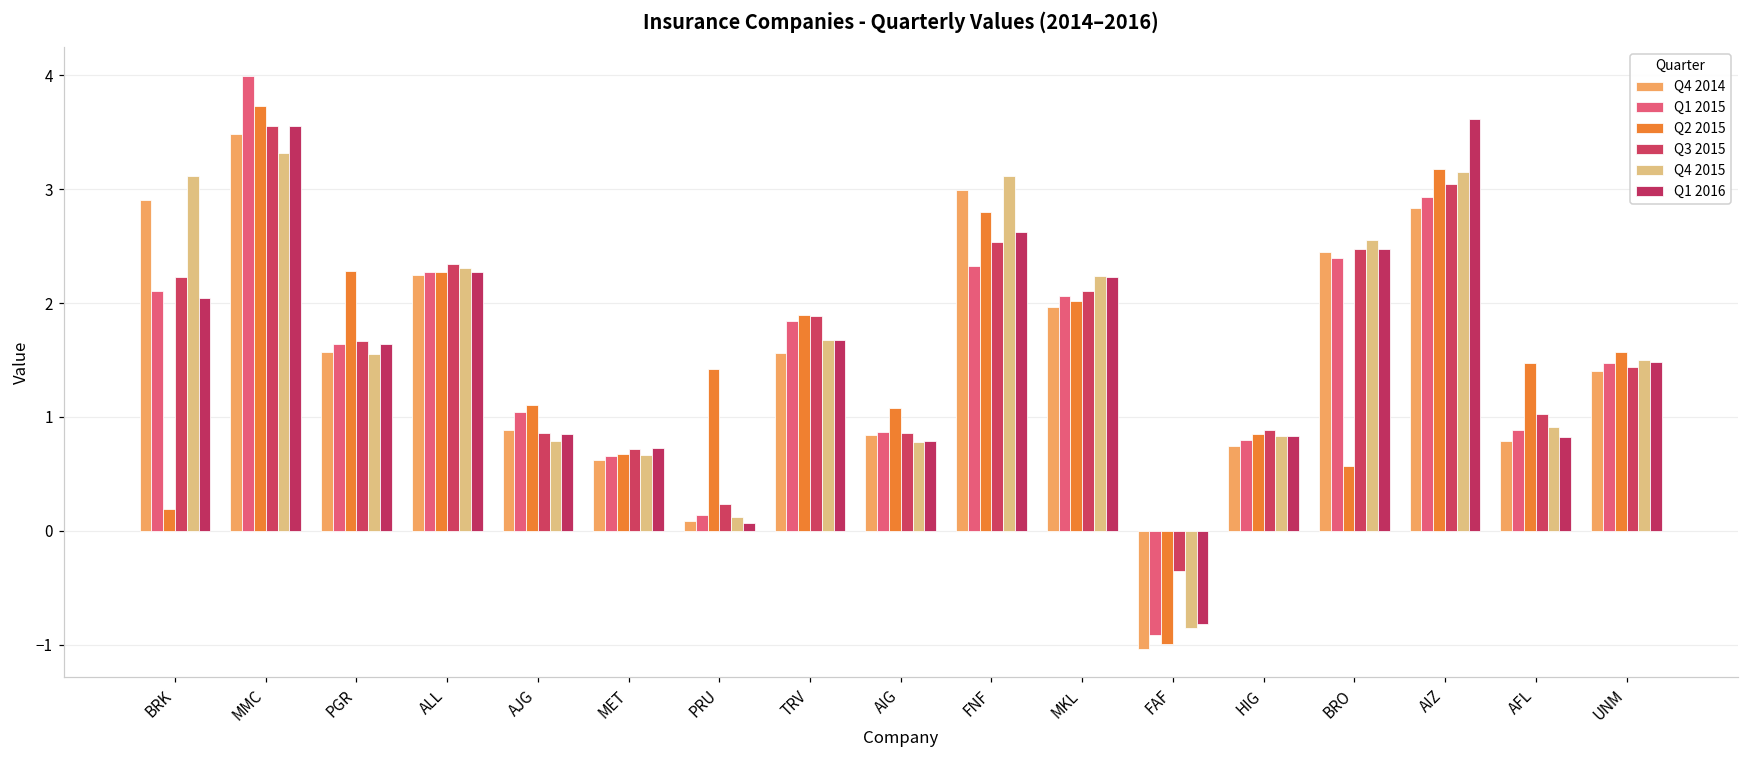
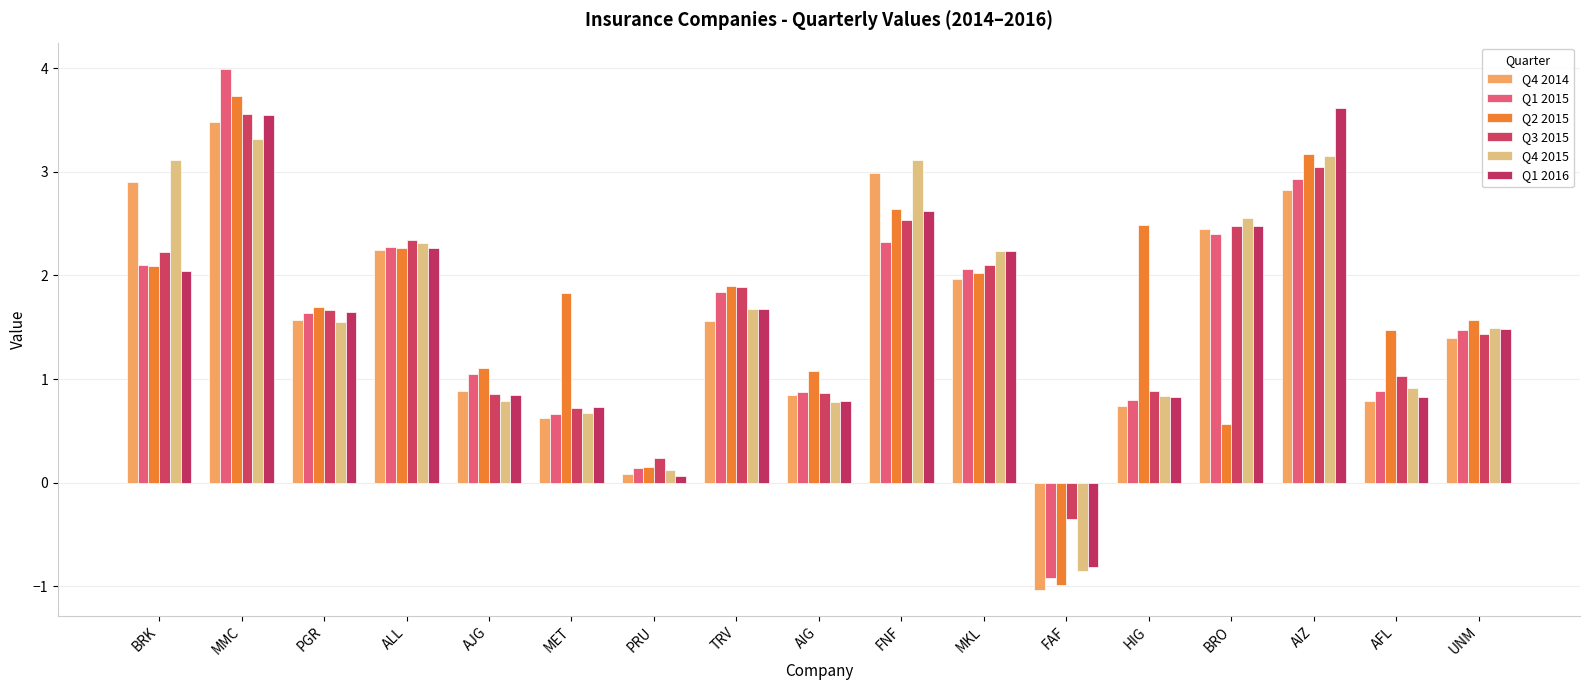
Q2 2015, BRK: 0.19 -> 2.09
Q2 2015, PGR: 2.28 -> 1.69
Q2 2015, MET: 0.68 -> 1.83
Q2 2015, PRU: 1.42 -> 0.15
Q2 2015, FNF: 2.79 -> 2.65
Q2 2015, HIG: 0.85 -> 2.49
